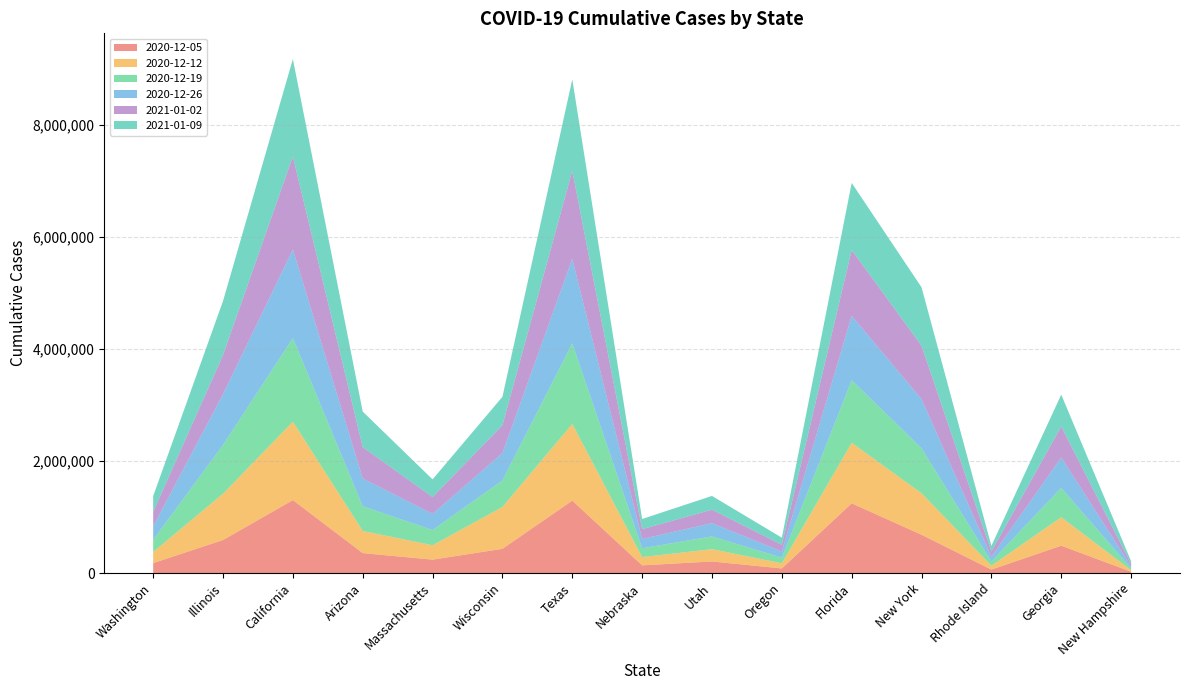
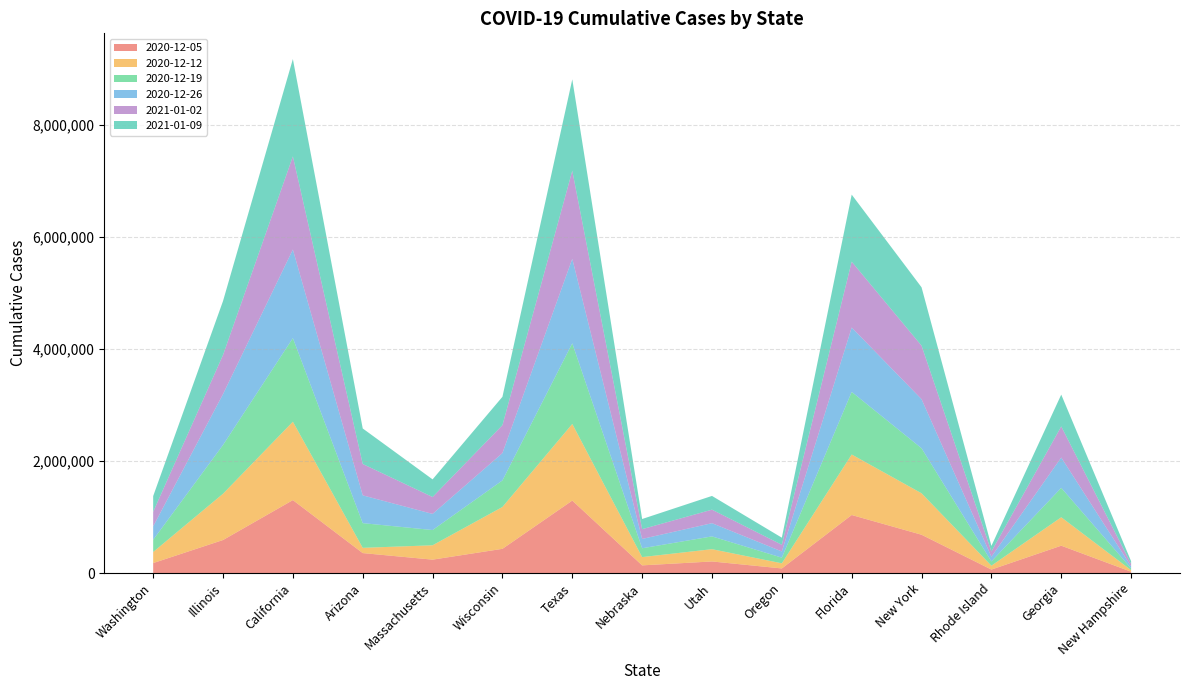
2020-12-12, Arizona: 400,000 -> 100,000
2020-12-05, Florida: 1,200,000 -> 1,000,000
